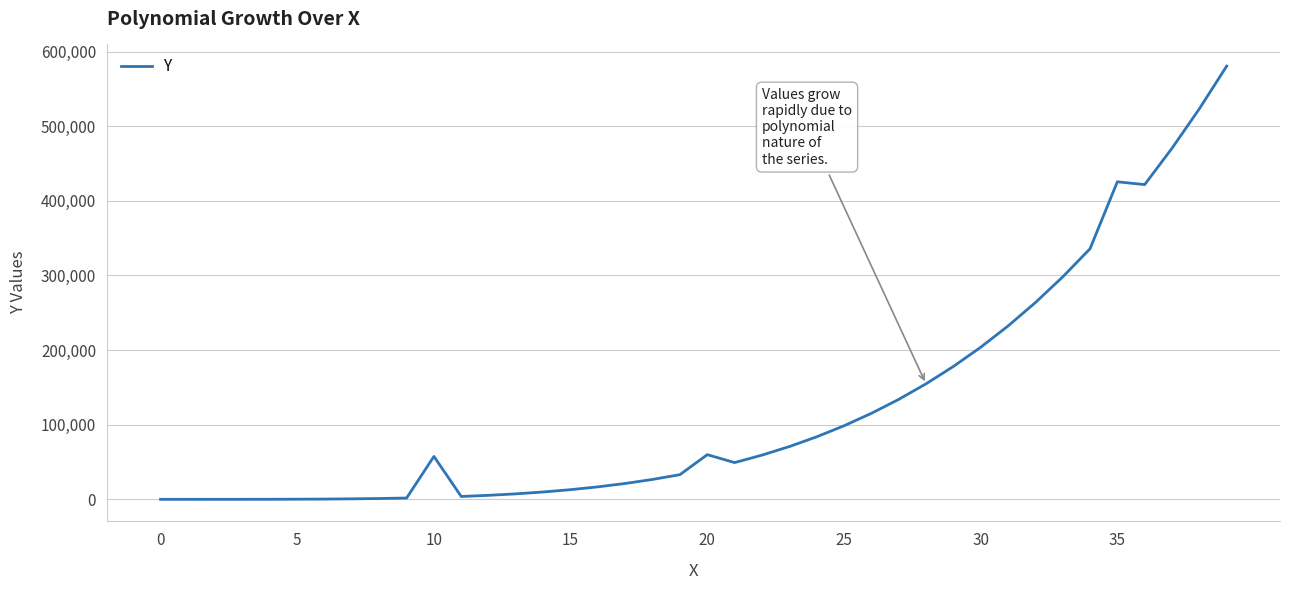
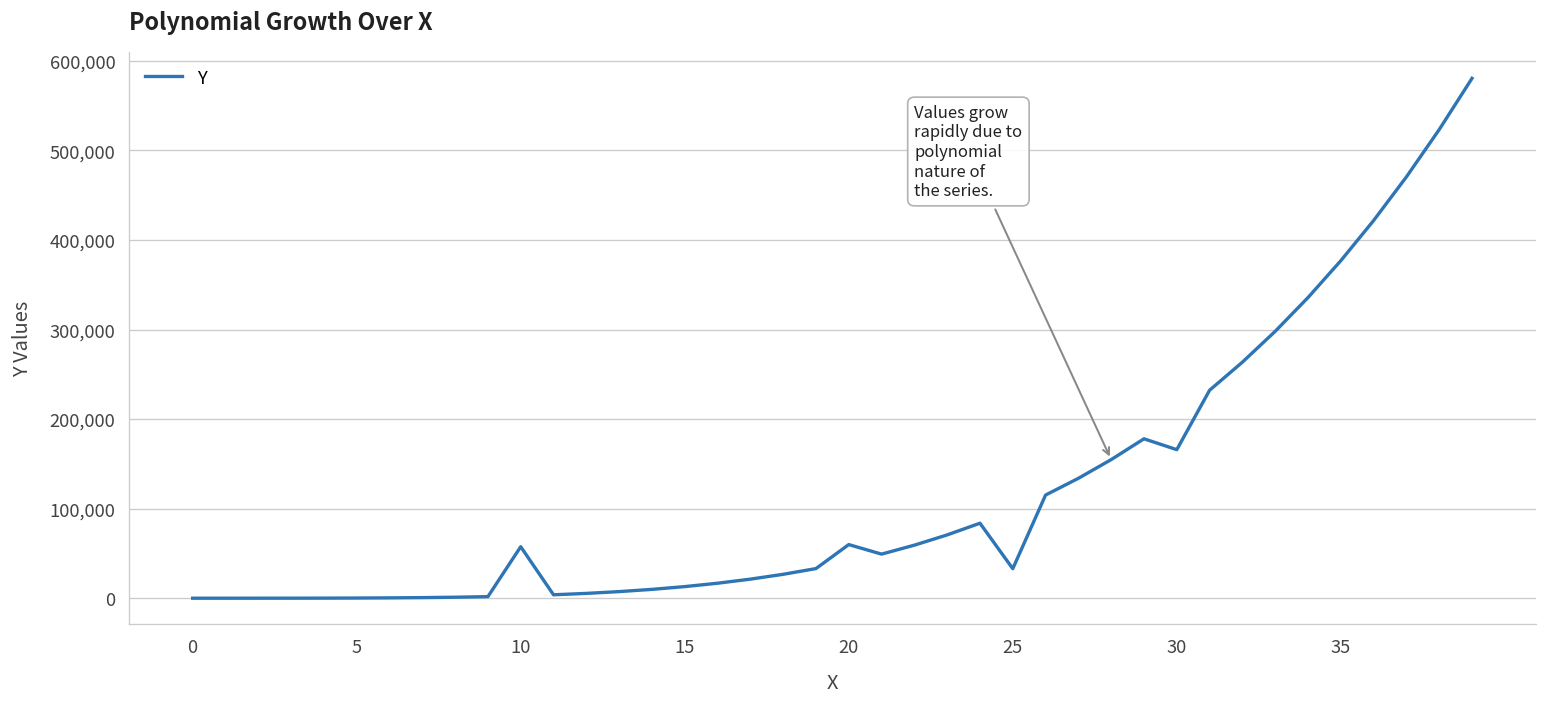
25: 100,000 -> 30,000
30: 200,000 -> 170,000
35: 430,000 -> 380,000
